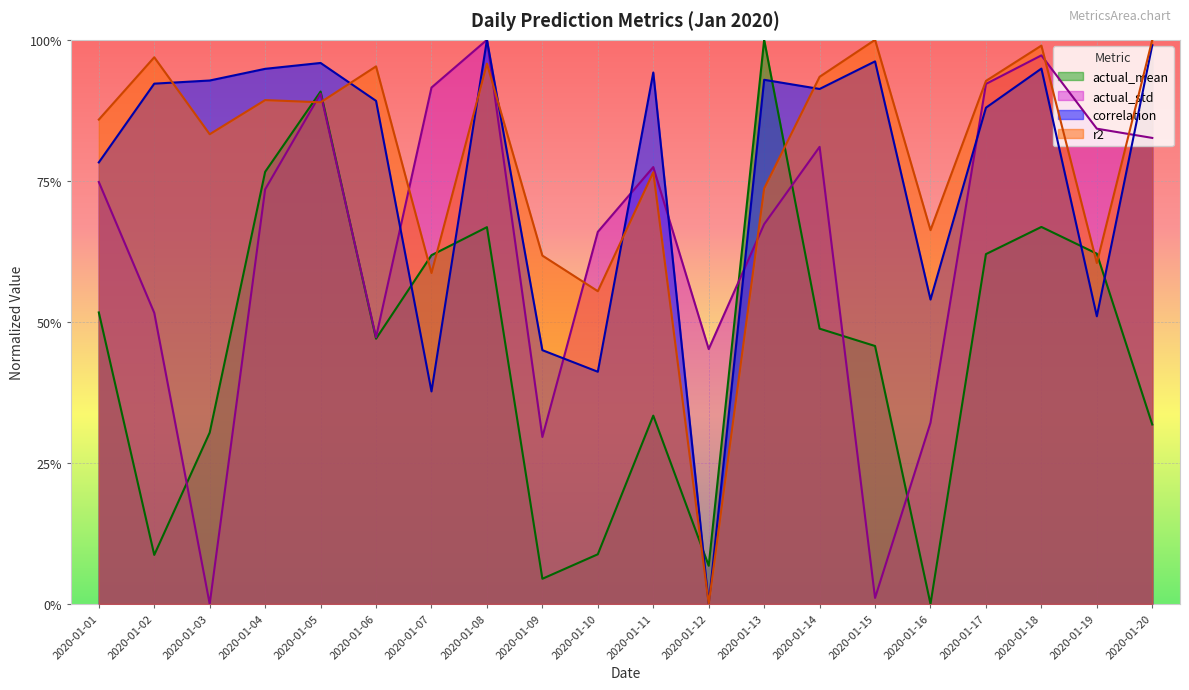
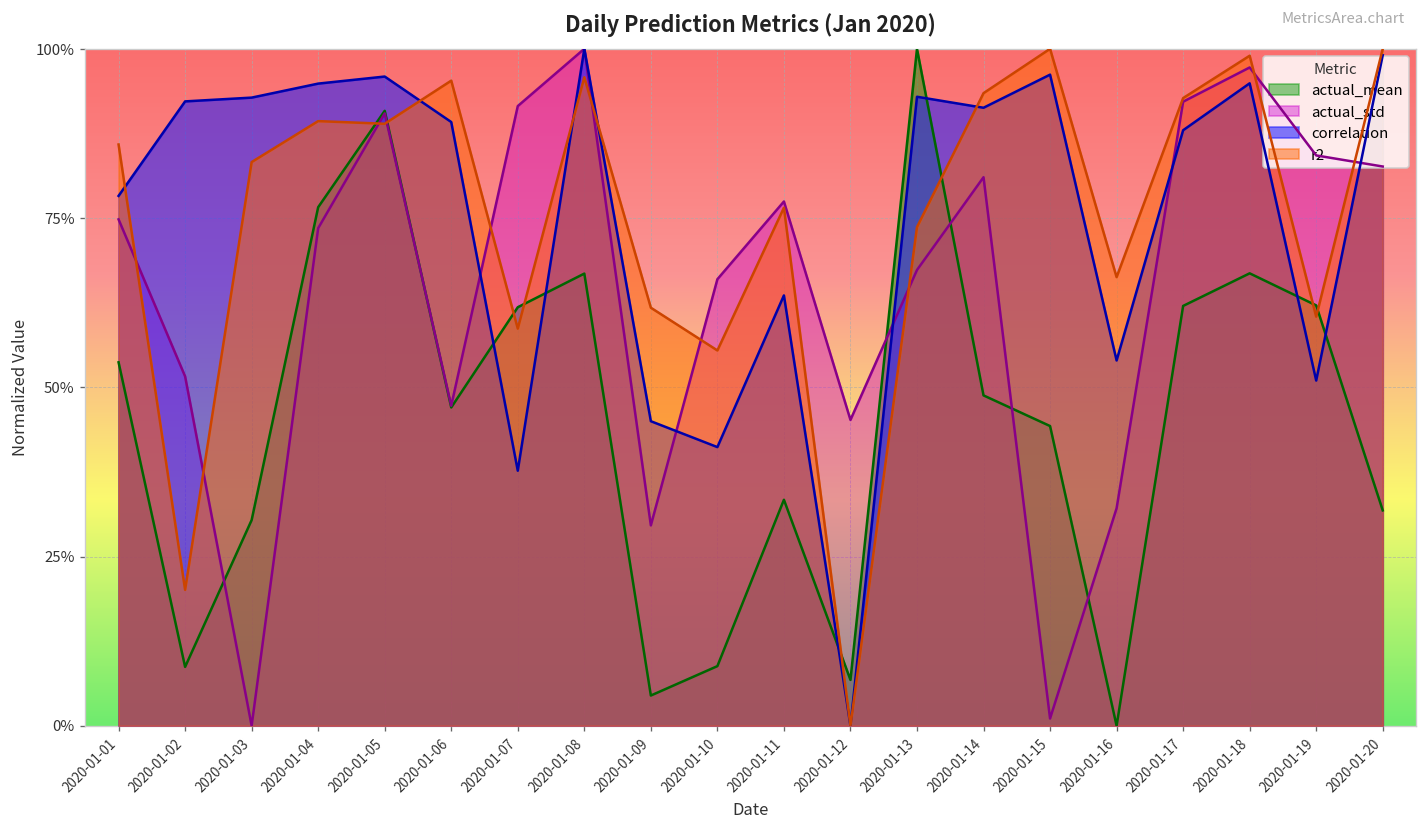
actual_mean, 2020-01-01: 52% -> 54%
r2, 2020-01-02: 97% -> 20%
correlation, 2020-01-11: 94% -> 64%
actual_mean, 2020-01-15: 46% -> 44%
